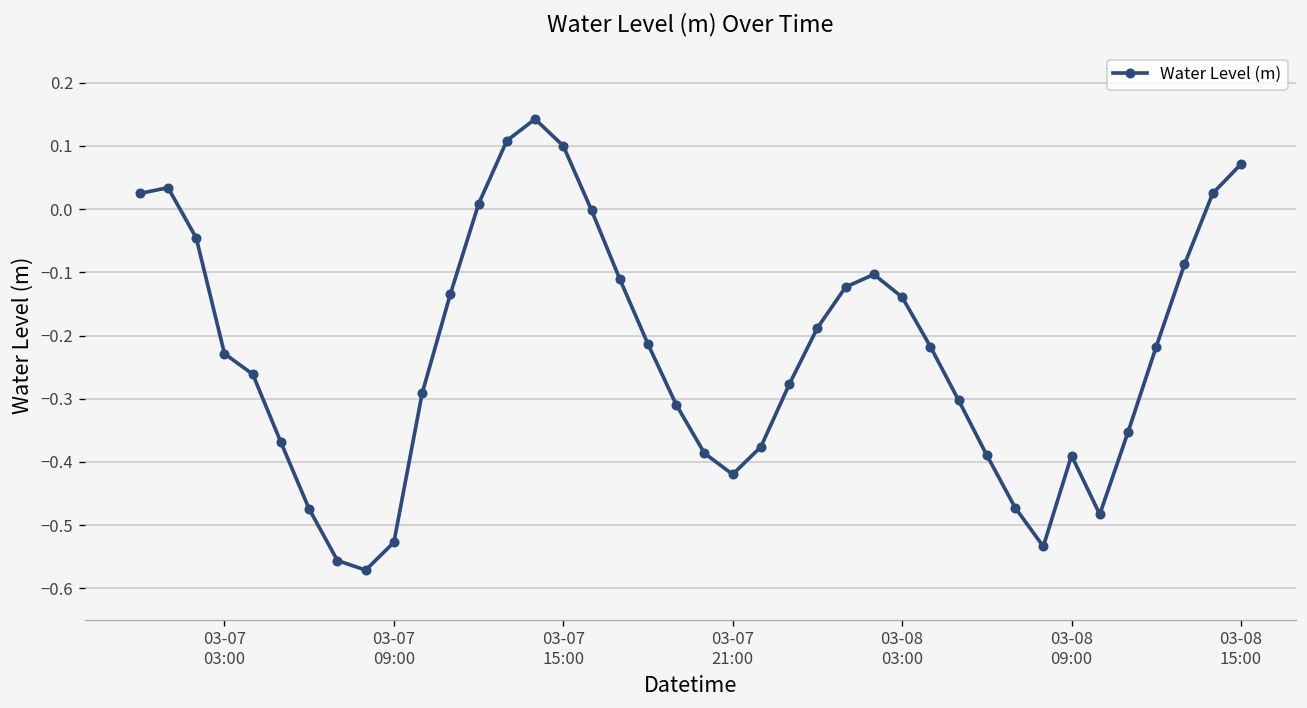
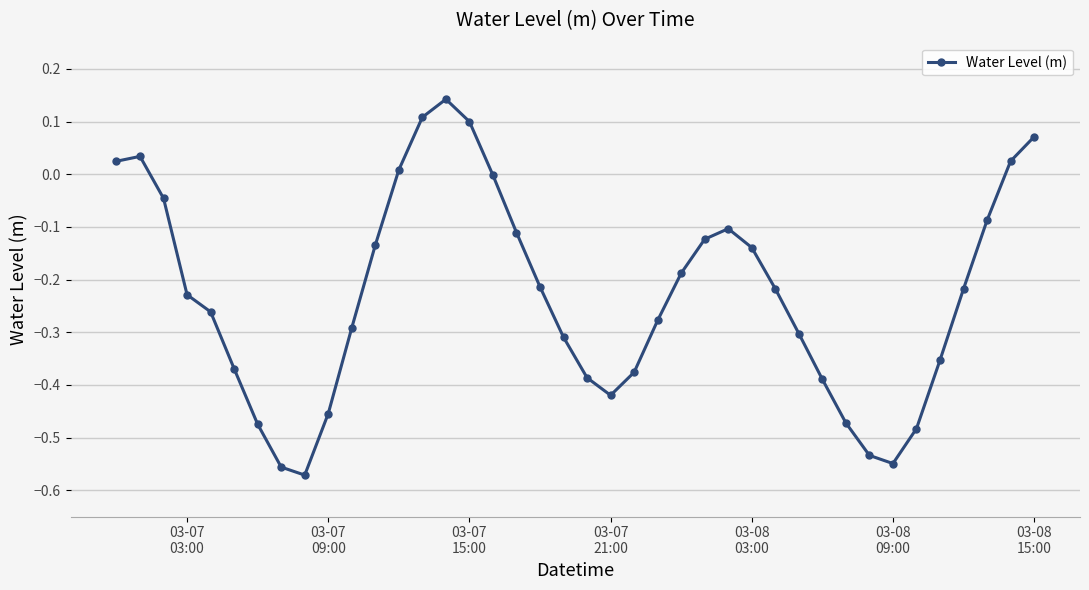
03-07 09:00: -0.53 -> -0.45
03-08 09:00: -0.39 -> -0.55
